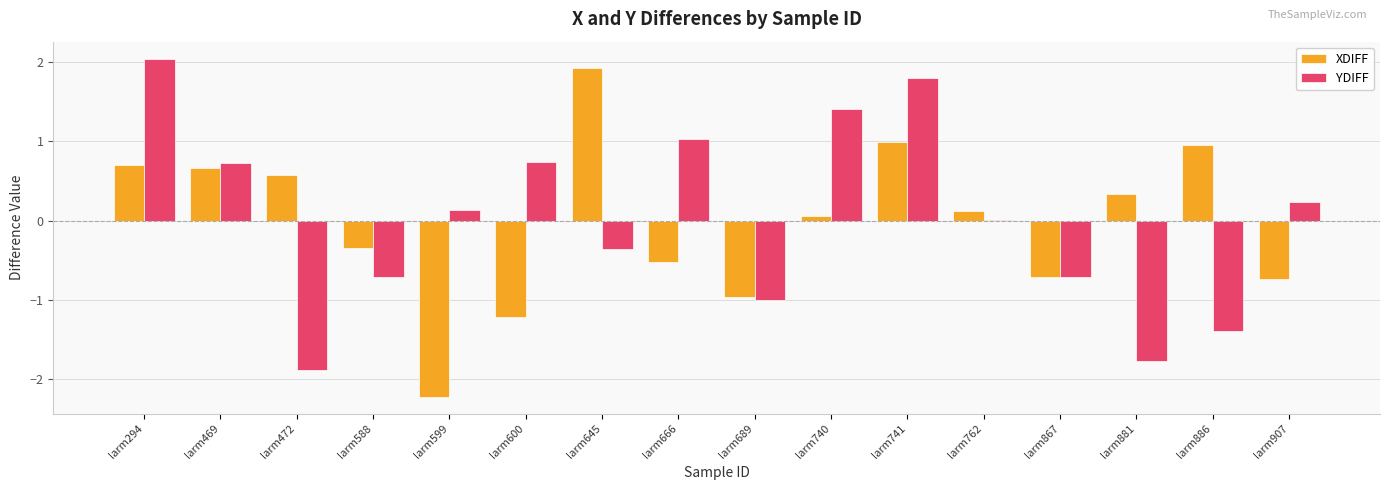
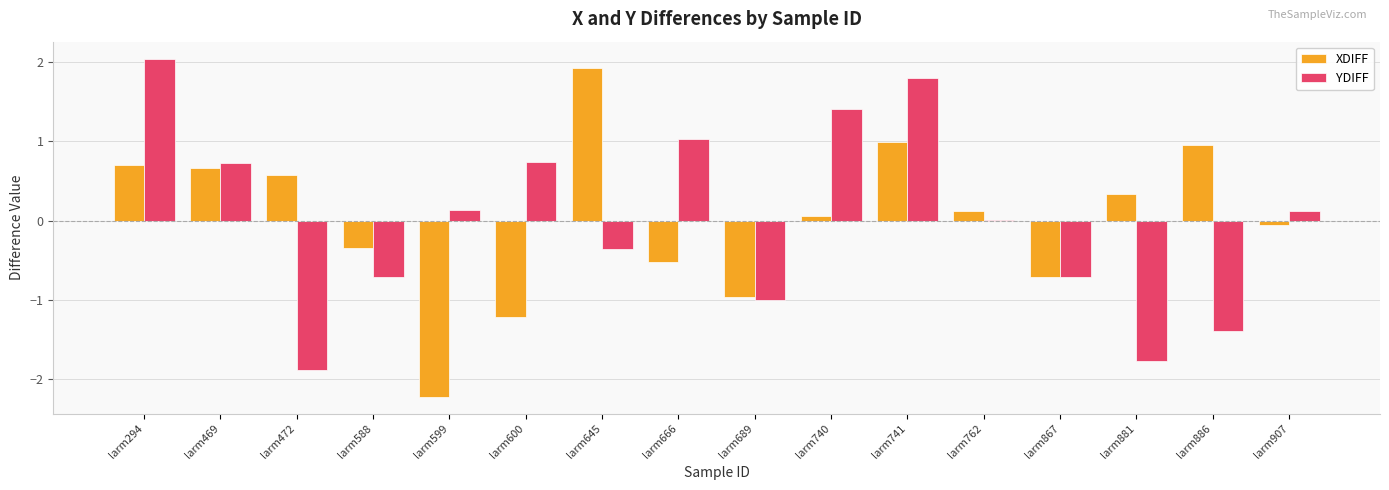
XDIFF, larm907: -0.7 -> -0.1
YDIFF, larm907: 0.2 -> 0.1
